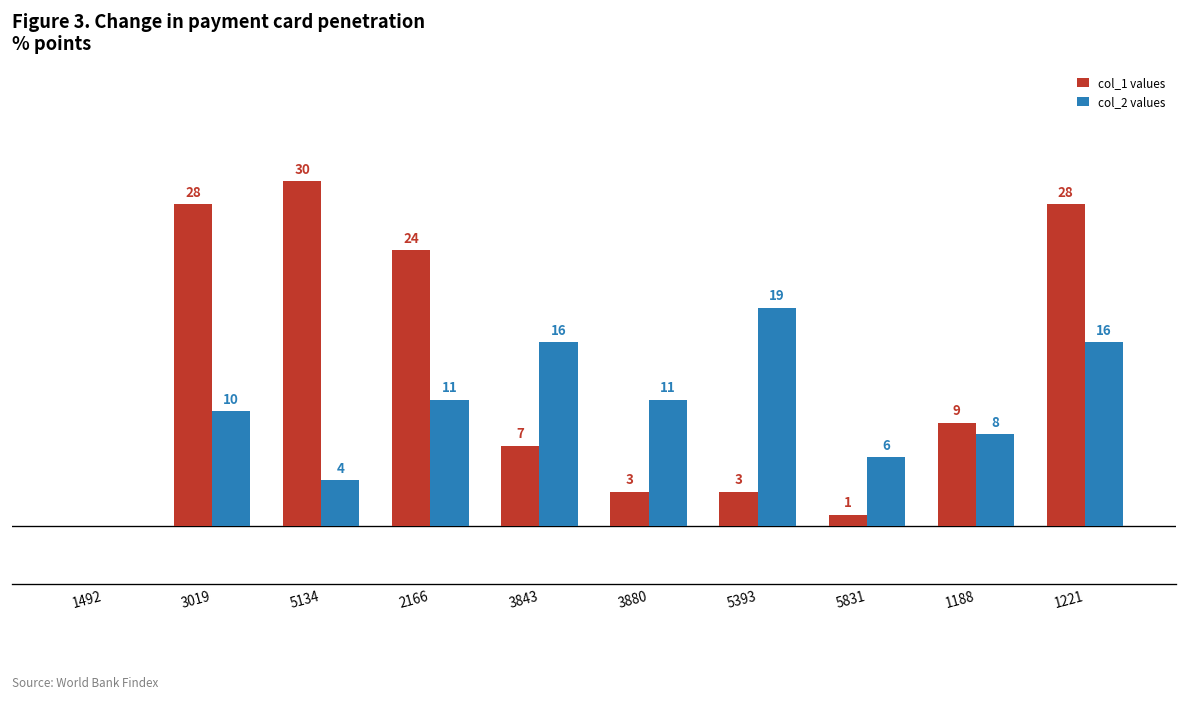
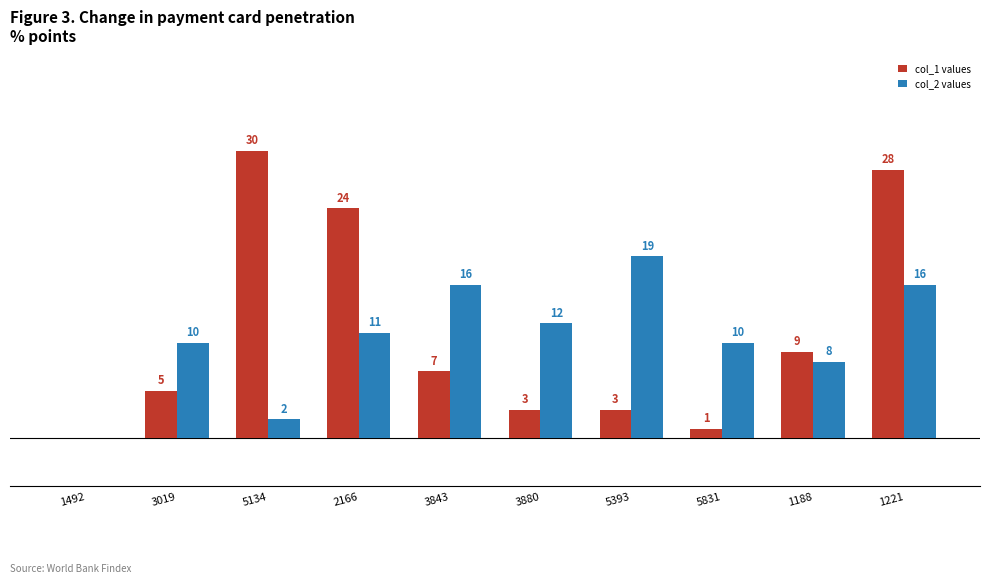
col_1 values, 3019: 28 -> 5
col_2 values, 5134: 4 -> 2
col_2 values, 3880: 11 -> 12
col_2 values, 5831: 6 -> 10
